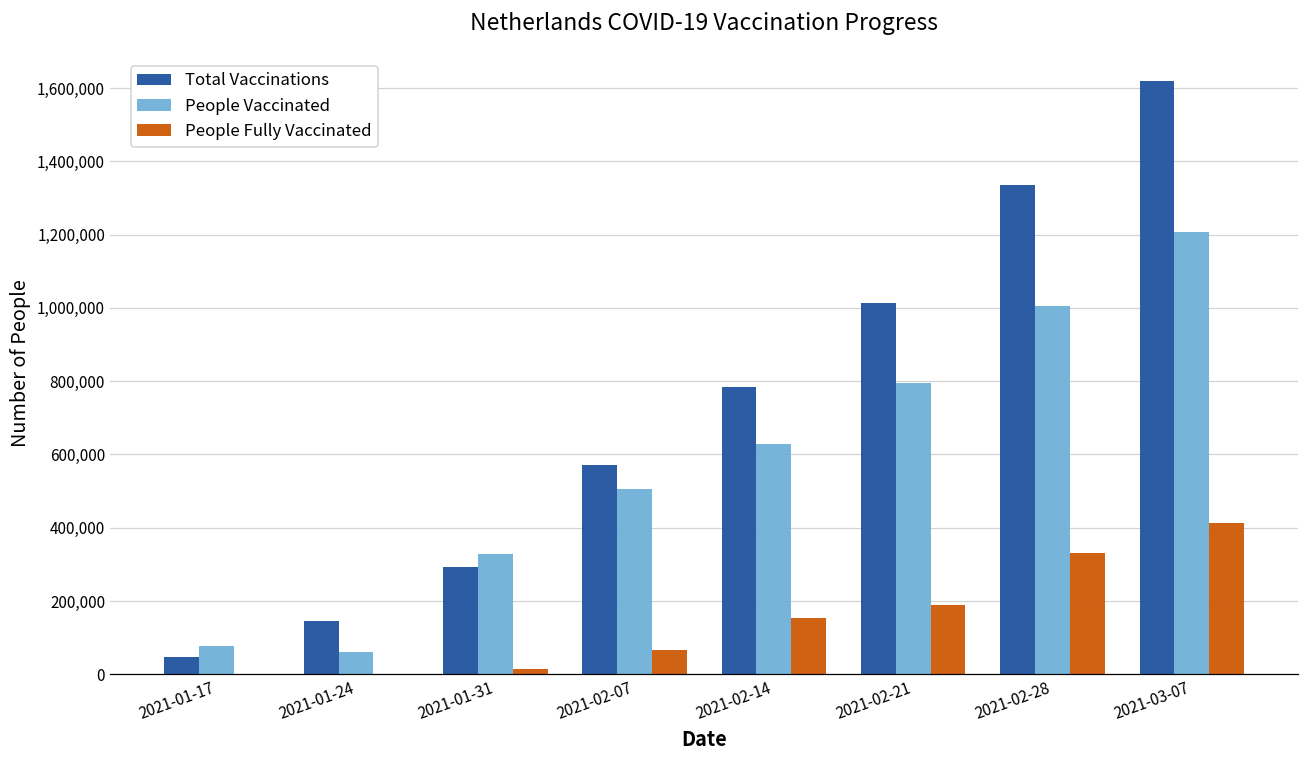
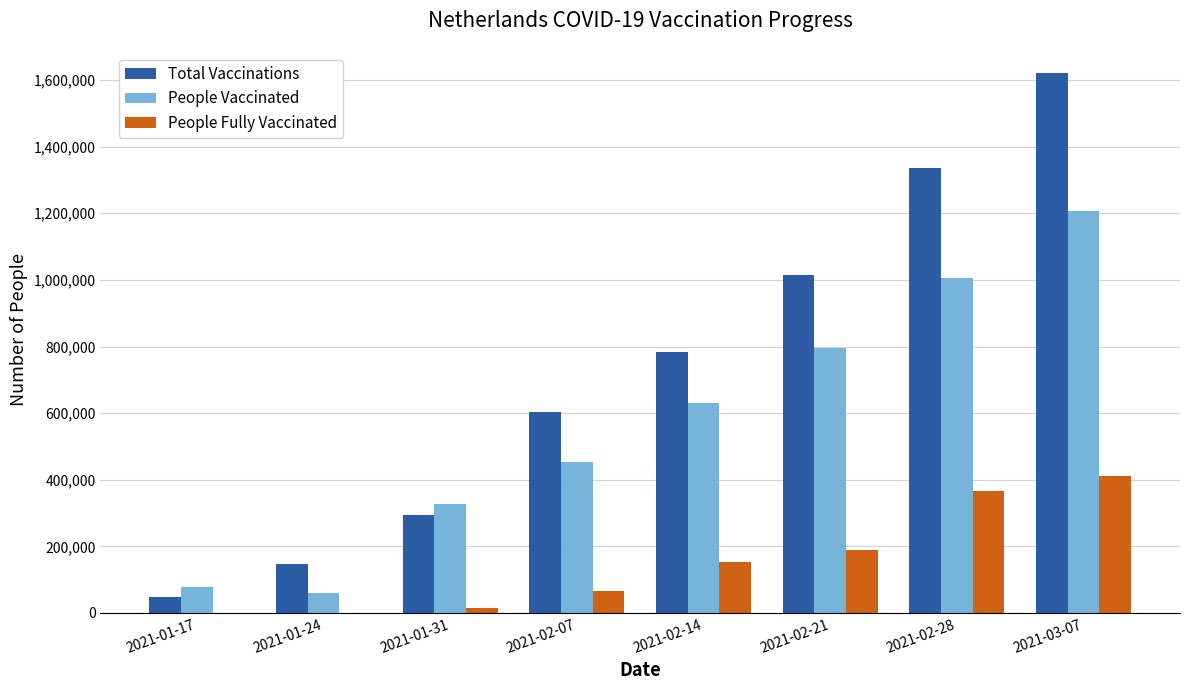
Total Vaccinations, 2021-02-07: 570,000 -> 600,000
People Vaccinated, 2021-02-07: 500,000 -> 450,000
People Fully Vaccinated, 2021-02-28: 330,000 -> 370,000
